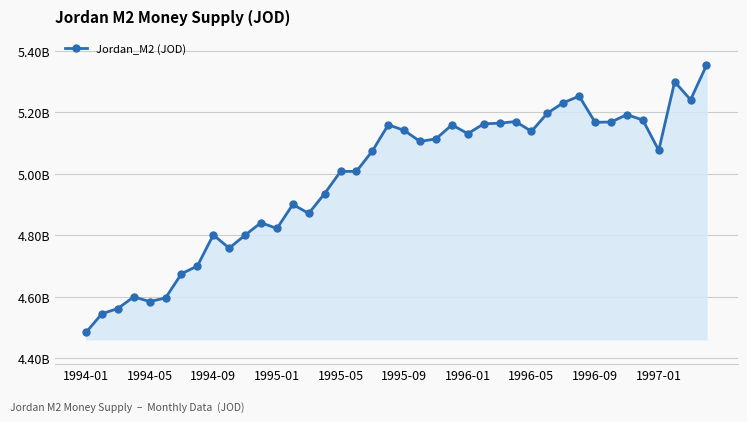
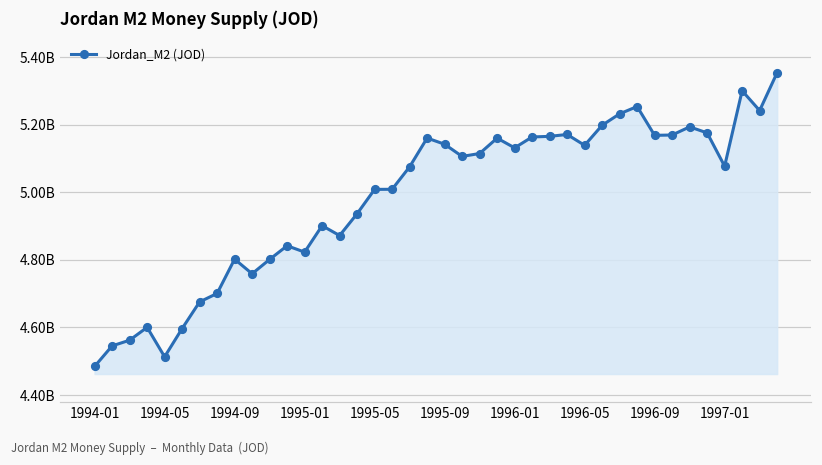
1994-05: 4590000000 -> 4510000000
